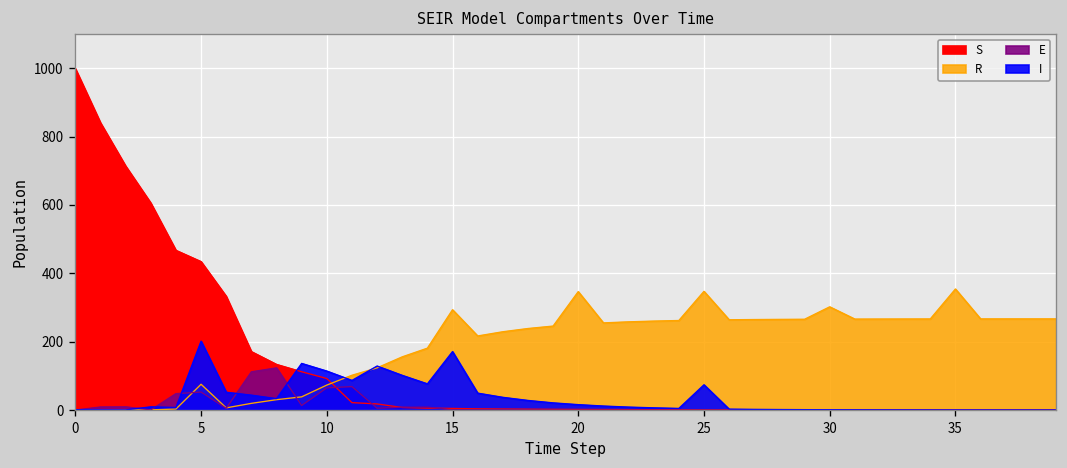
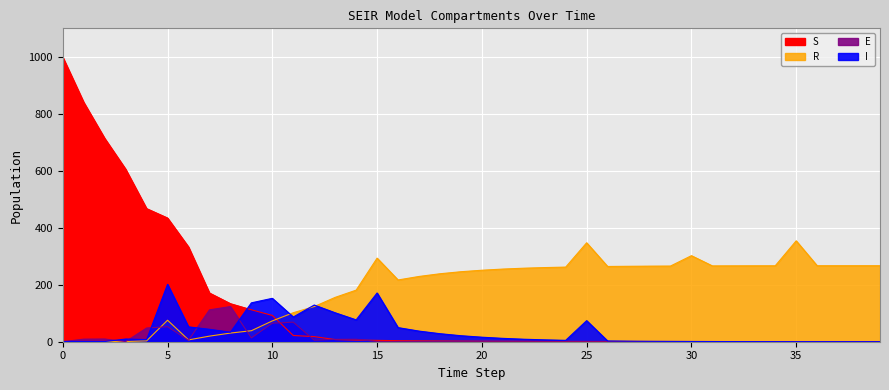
I, 10: 110 -> 150
R, 20: 350 -> 250
